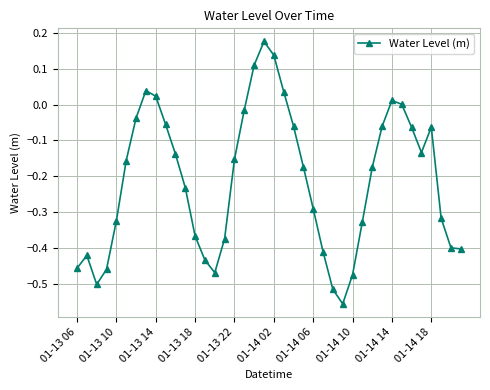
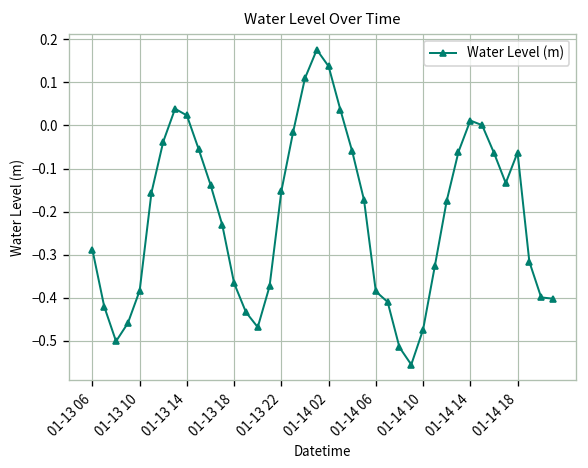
01-13 06: -0.46 -> -0.29
01-13 10: -0.32 -> -0.38
01-14 06: -0.29 -> -0.39
